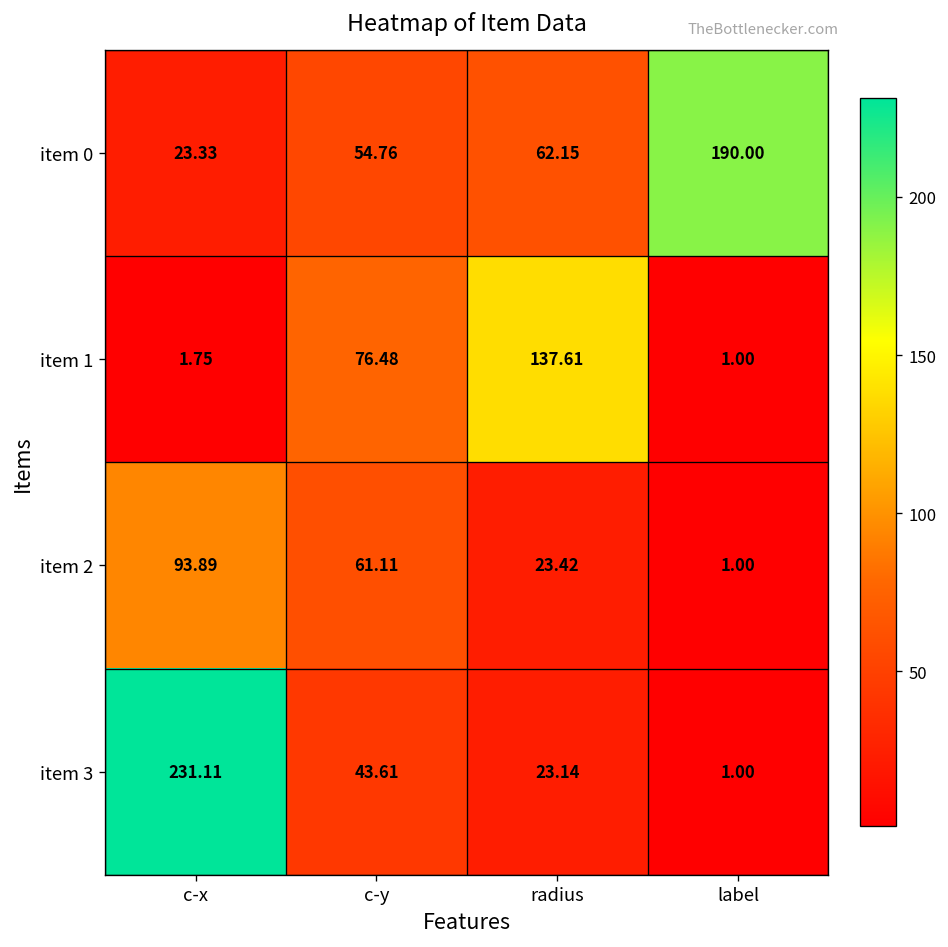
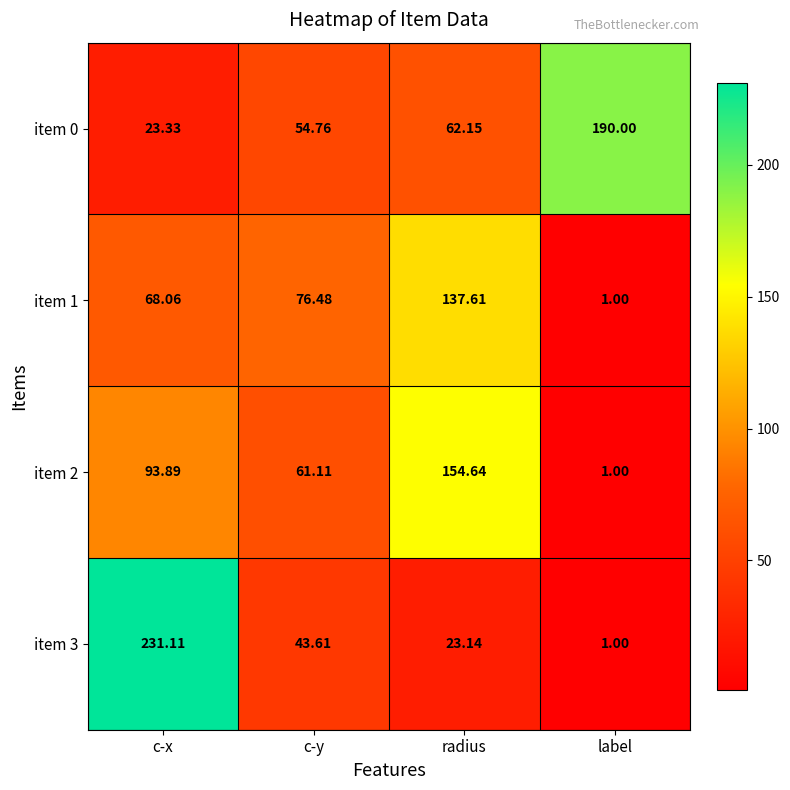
item 1, c-x: 1.75 -> 68.06
item 2, radius: 23.42 -> 154.64
